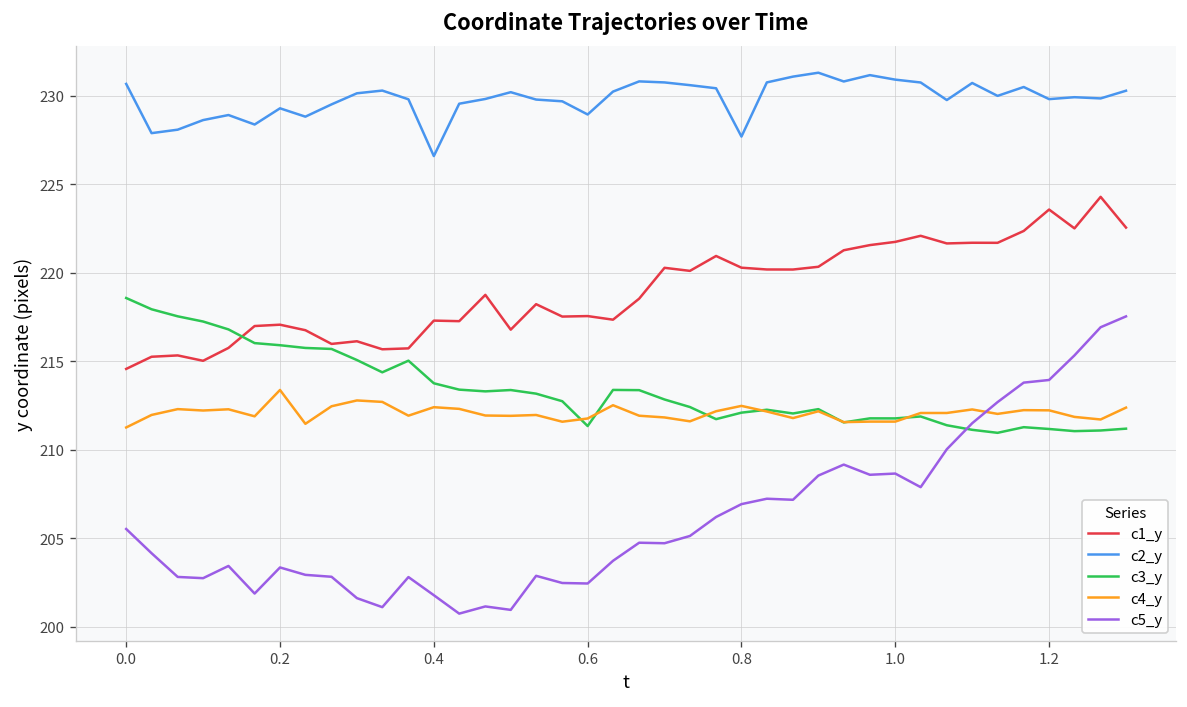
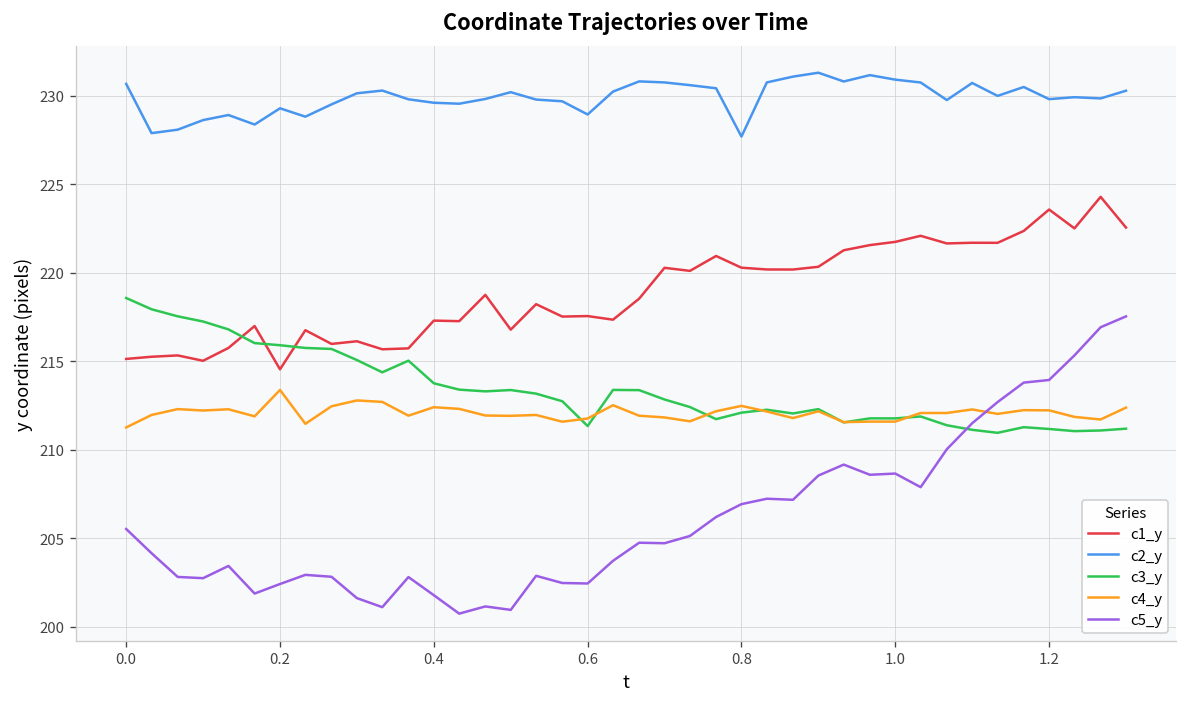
c1_y, 0.0: 214.6 -> 215.1
c1_y, 0.2: 217.1 -> 214.5
c5_y, 0.2: 203.3 -> 202.4
c2_y, 0.4: 226.6 -> 229.6
